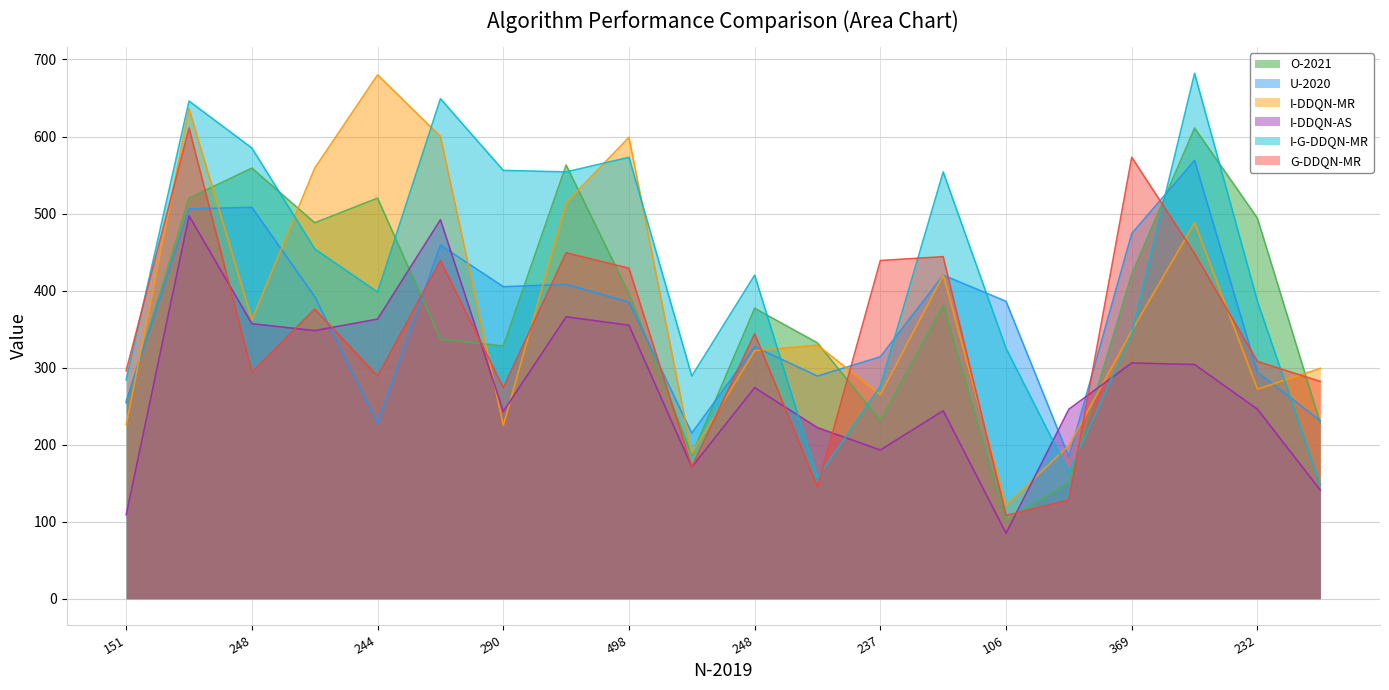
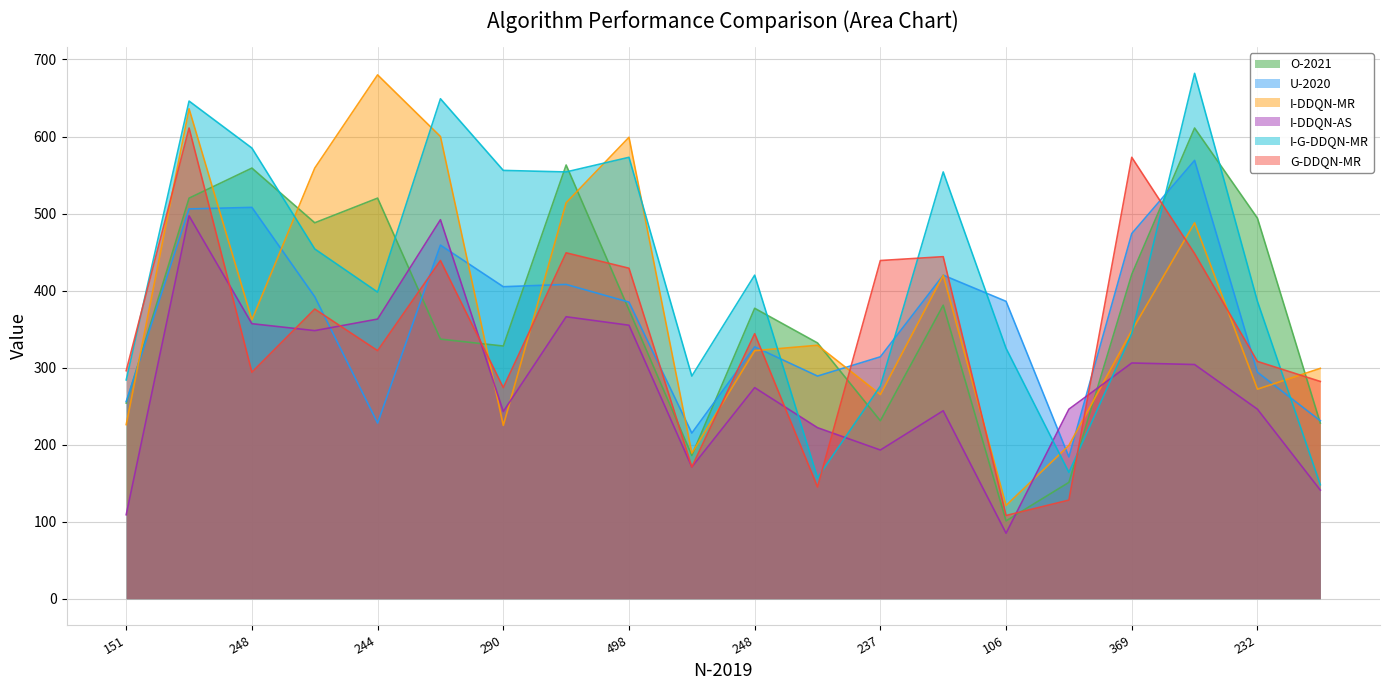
G-DDQN-MR, 244: 290 -> 320
O-2021, 498: 400 -> 380
